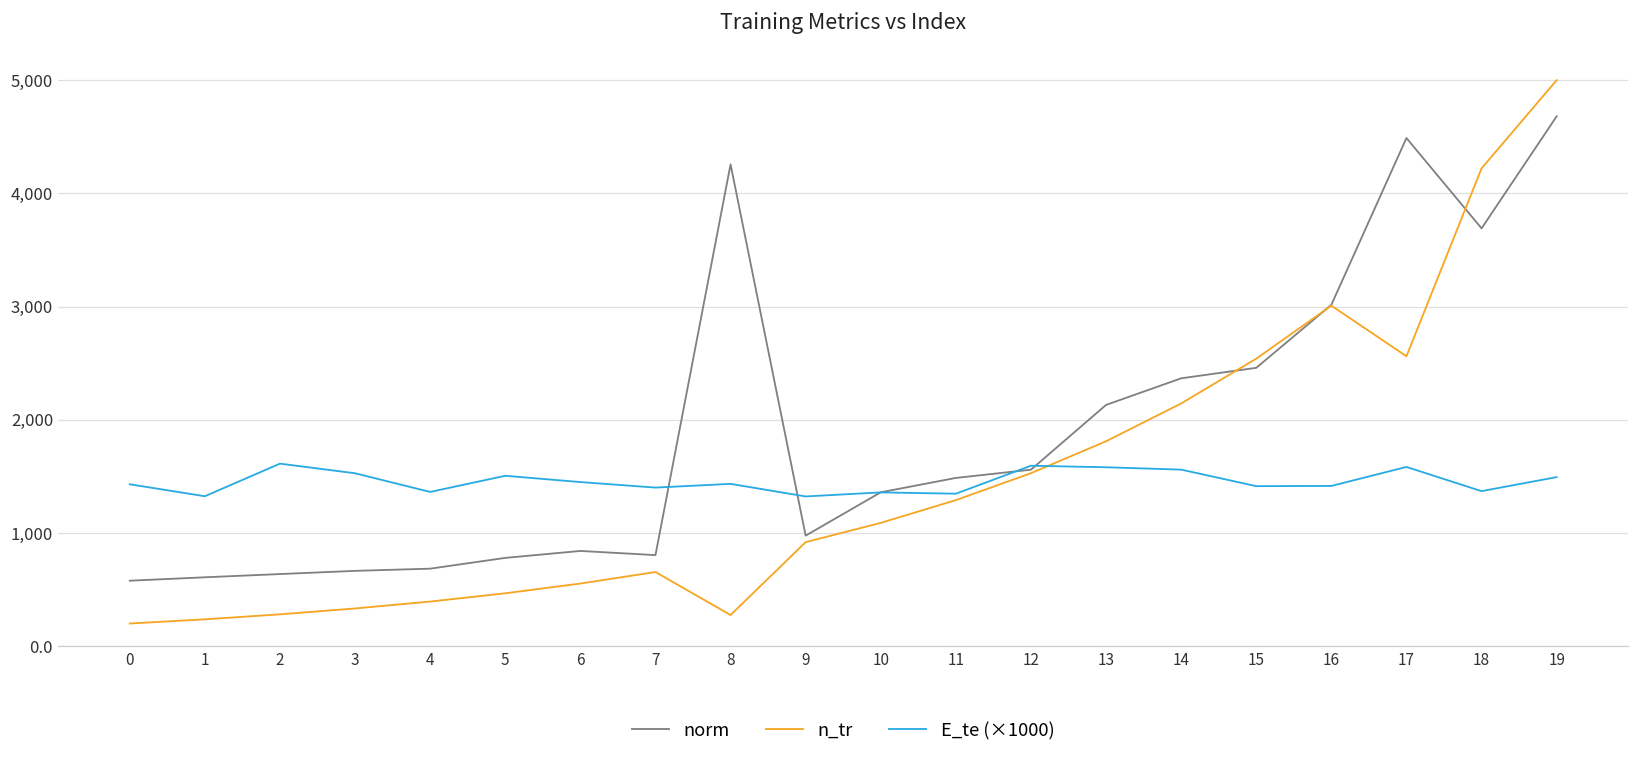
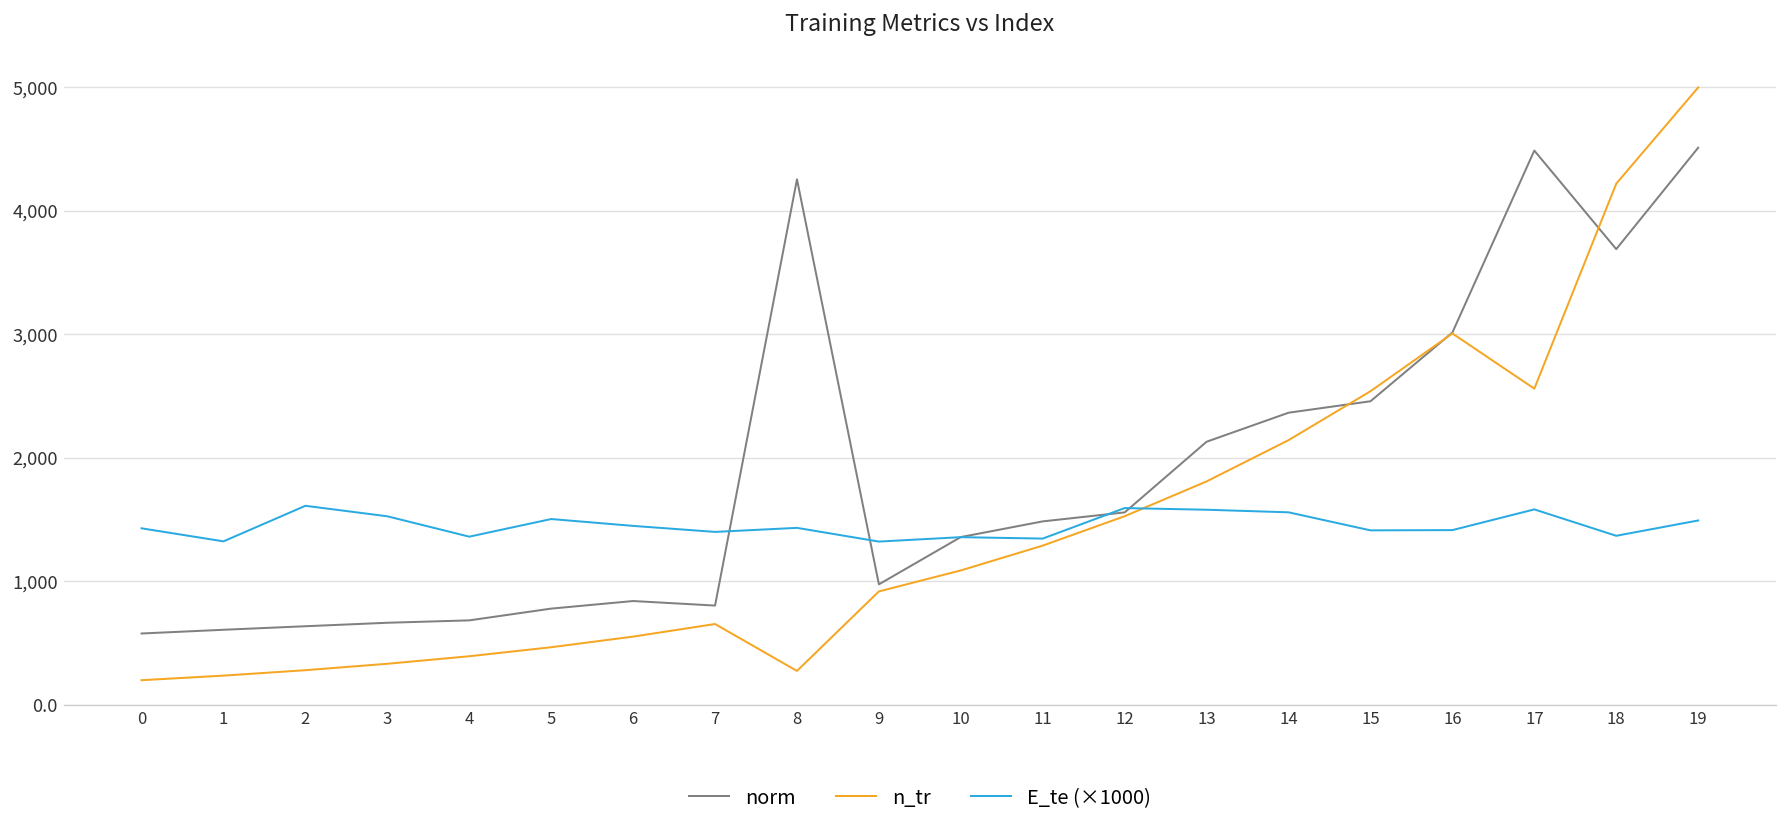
norm, 19: 4,680 -> 4,510
